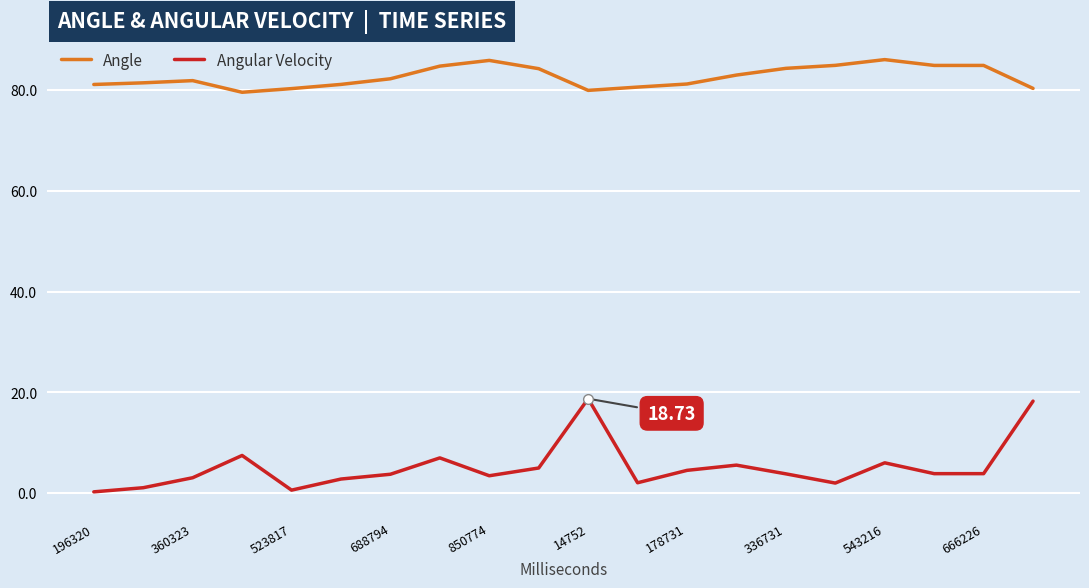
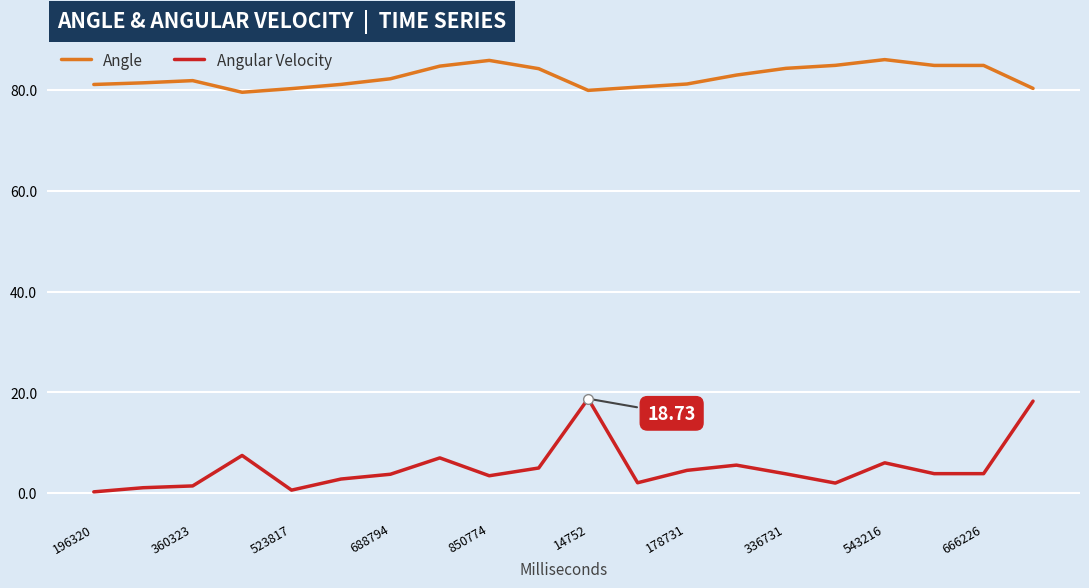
Angular Velocity, 360323: 3 -> 1
